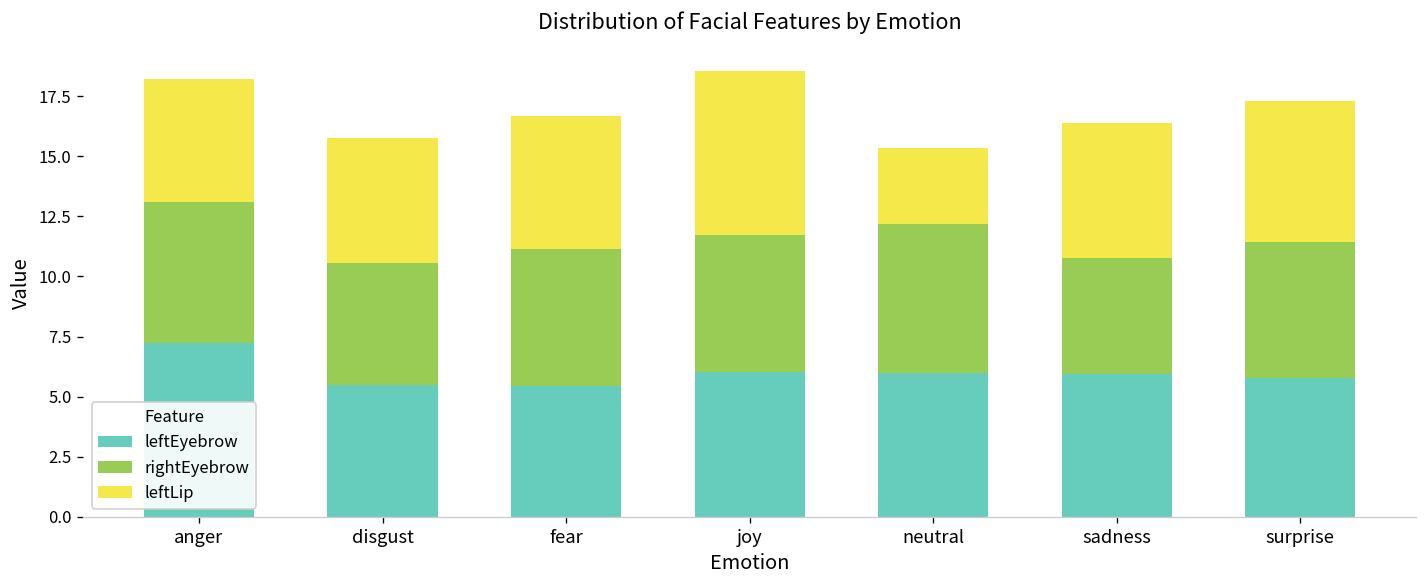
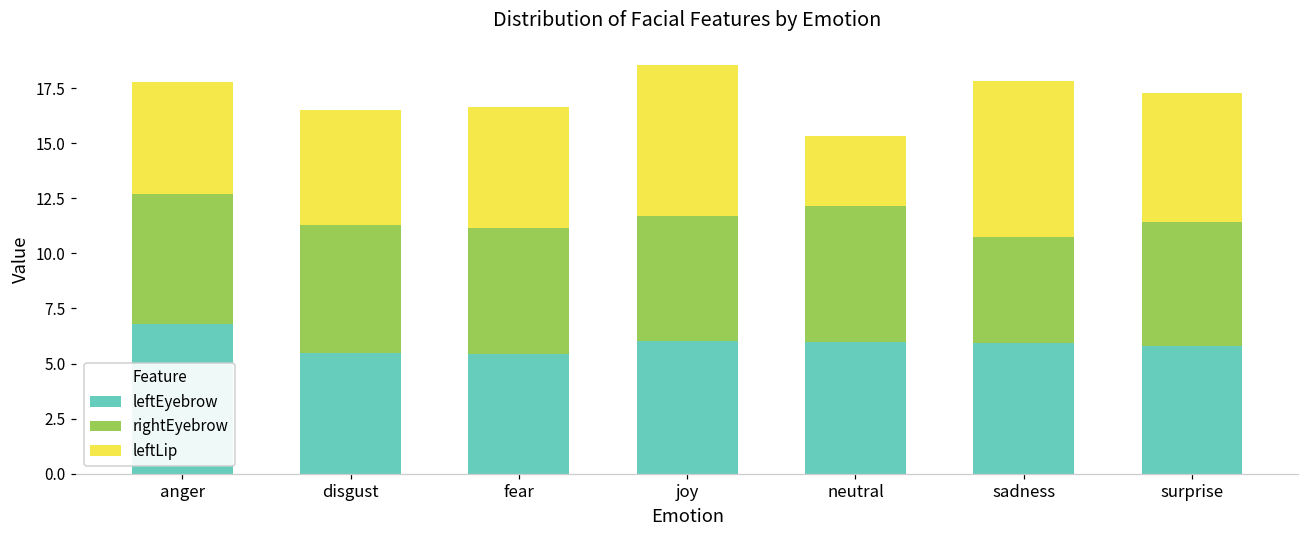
leftEyebrow, anger: 7.2 -> 6.8
rightEyebrow, disgust: 5.1 -> 5.8
leftLip, sadness: 5.6 -> 7.0
